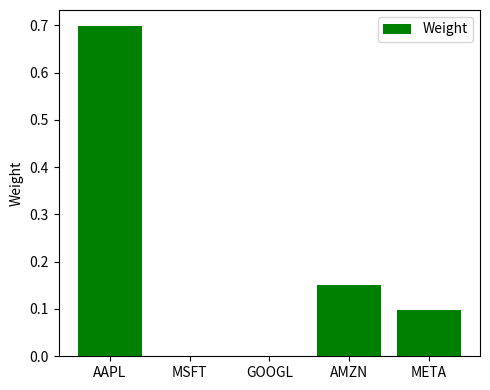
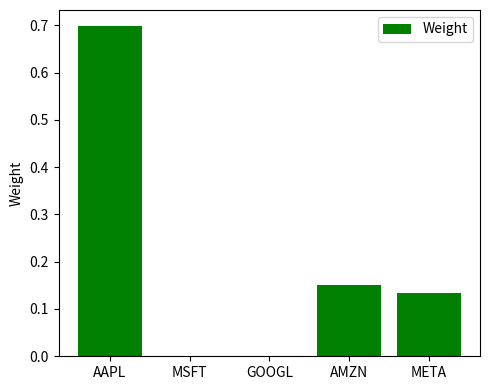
META: 0.10 -> 0.13
